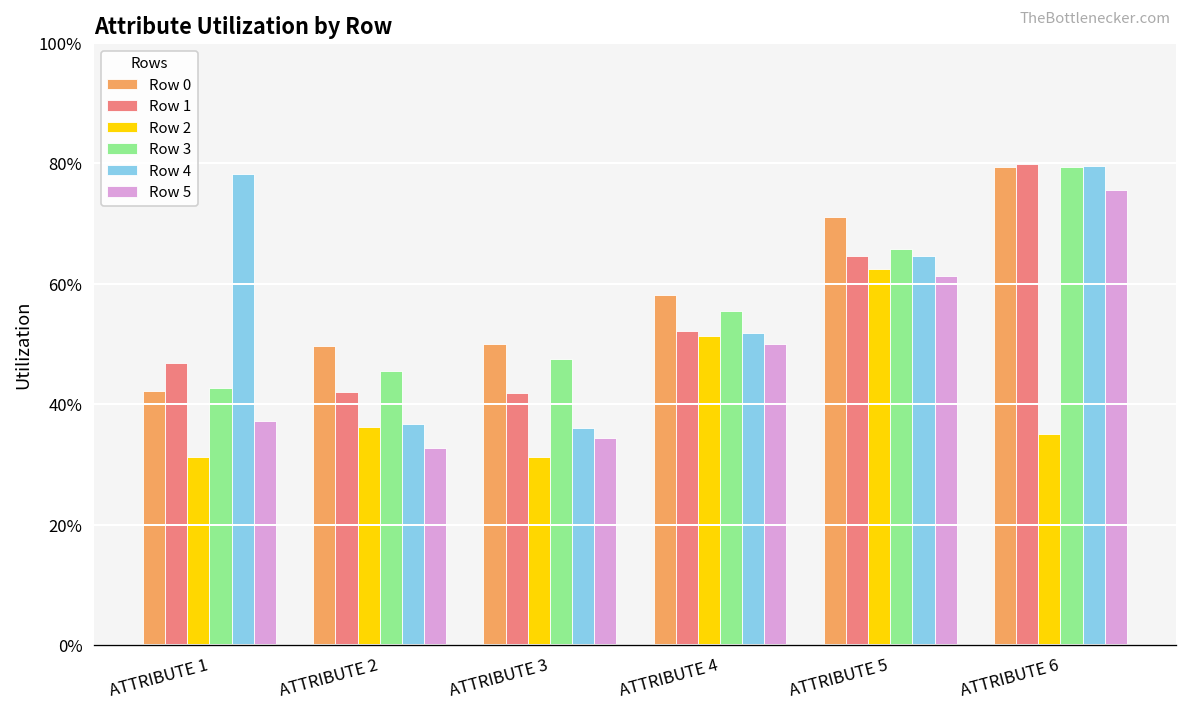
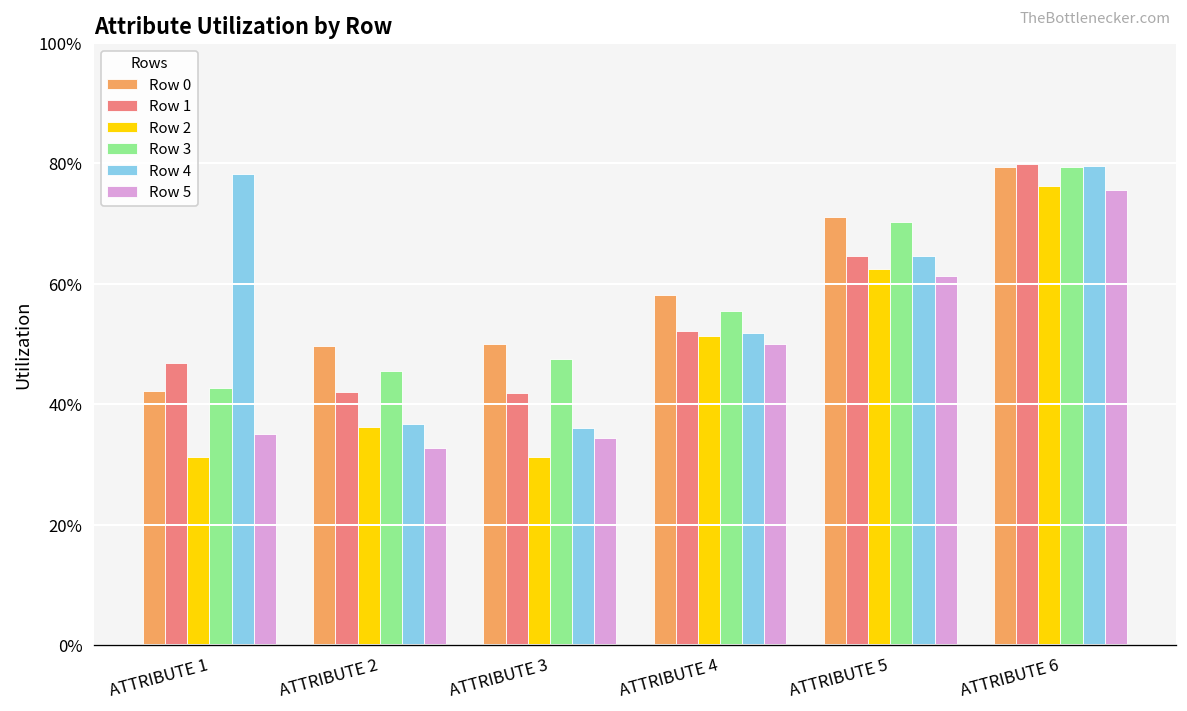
Row 5, ATTRIBUTE 1: 37% -> 35%
Row 3, ATTRIBUTE 5: 66% -> 70%
Row 2, ATTRIBUTE 6: 35% -> 76%
